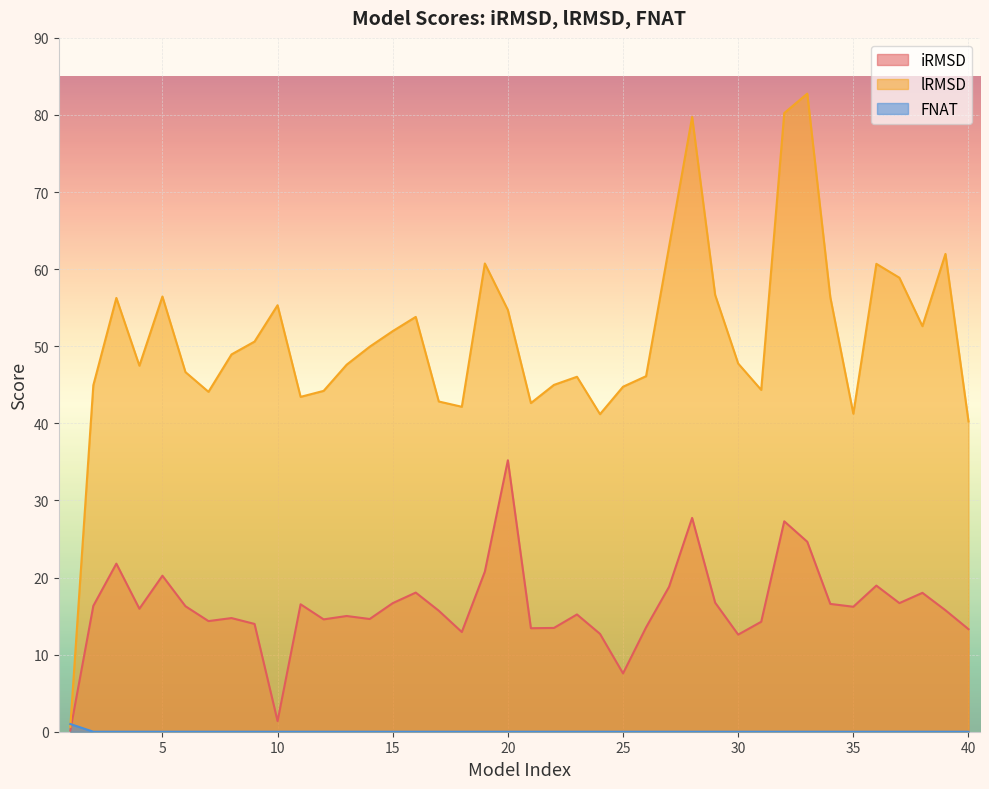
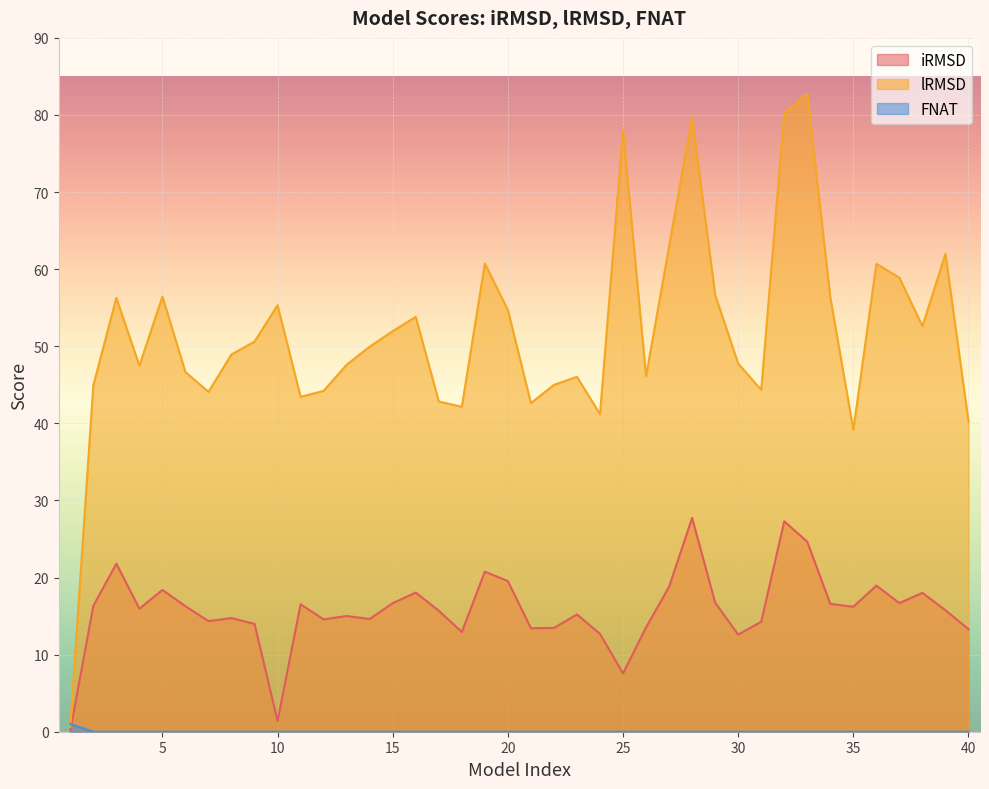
iRMSD, 5: 20 -> 18
iRMSD, 20: 35 -> 20
lRMSD, 25: 45 -> 78
lRMSD, 35: 41 -> 39
